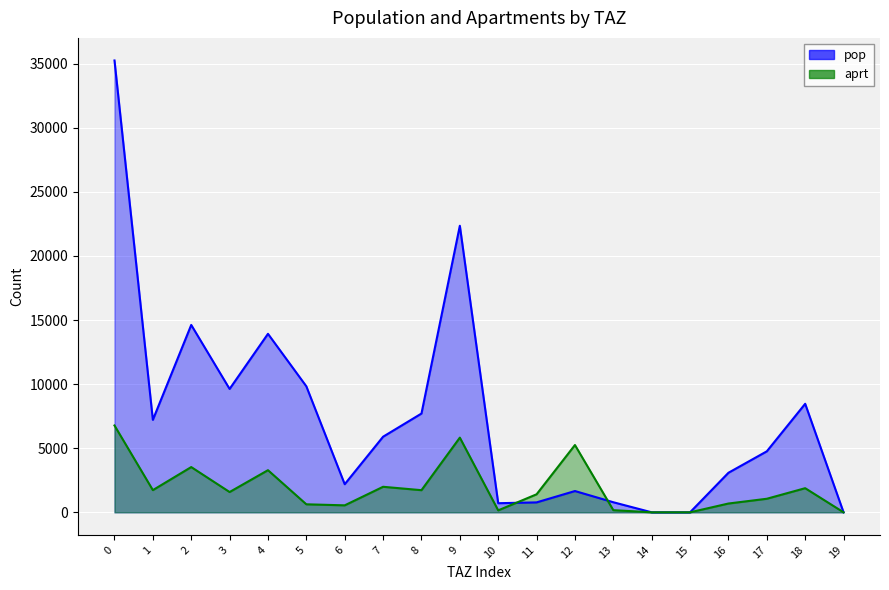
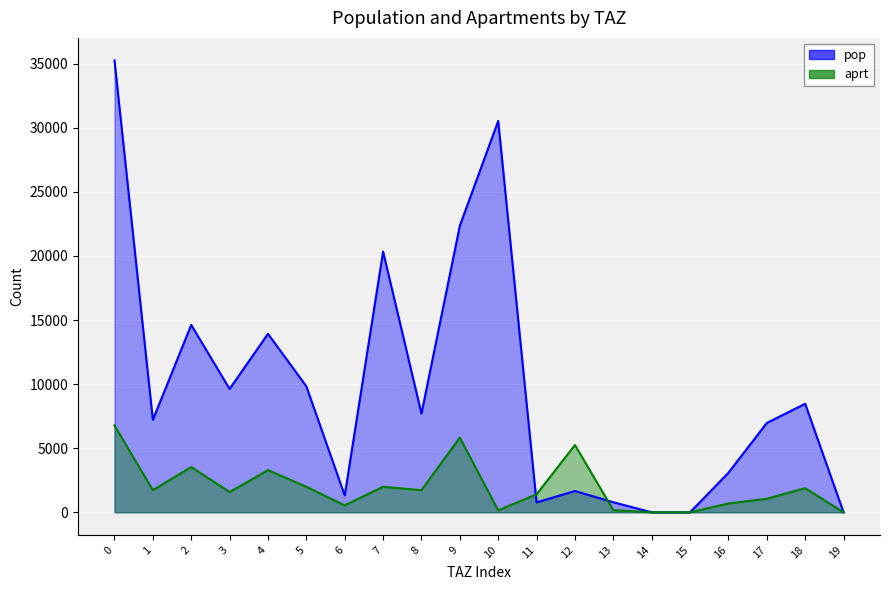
aprt, 5: 600 -> 2000
pop, 6: 2200 -> 1300
pop, 7: 5900 -> 20300
pop, 10: 700 -> 30500
pop, 17: 4800 -> 7000
